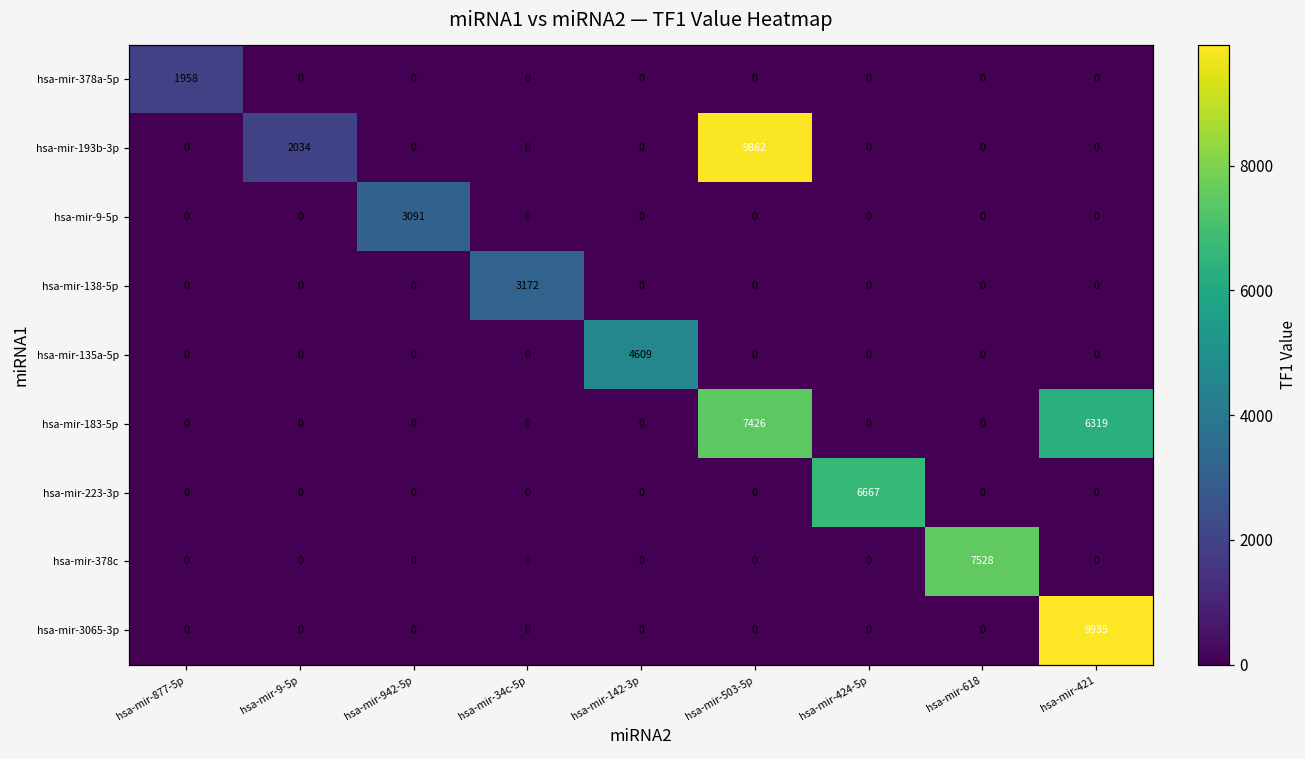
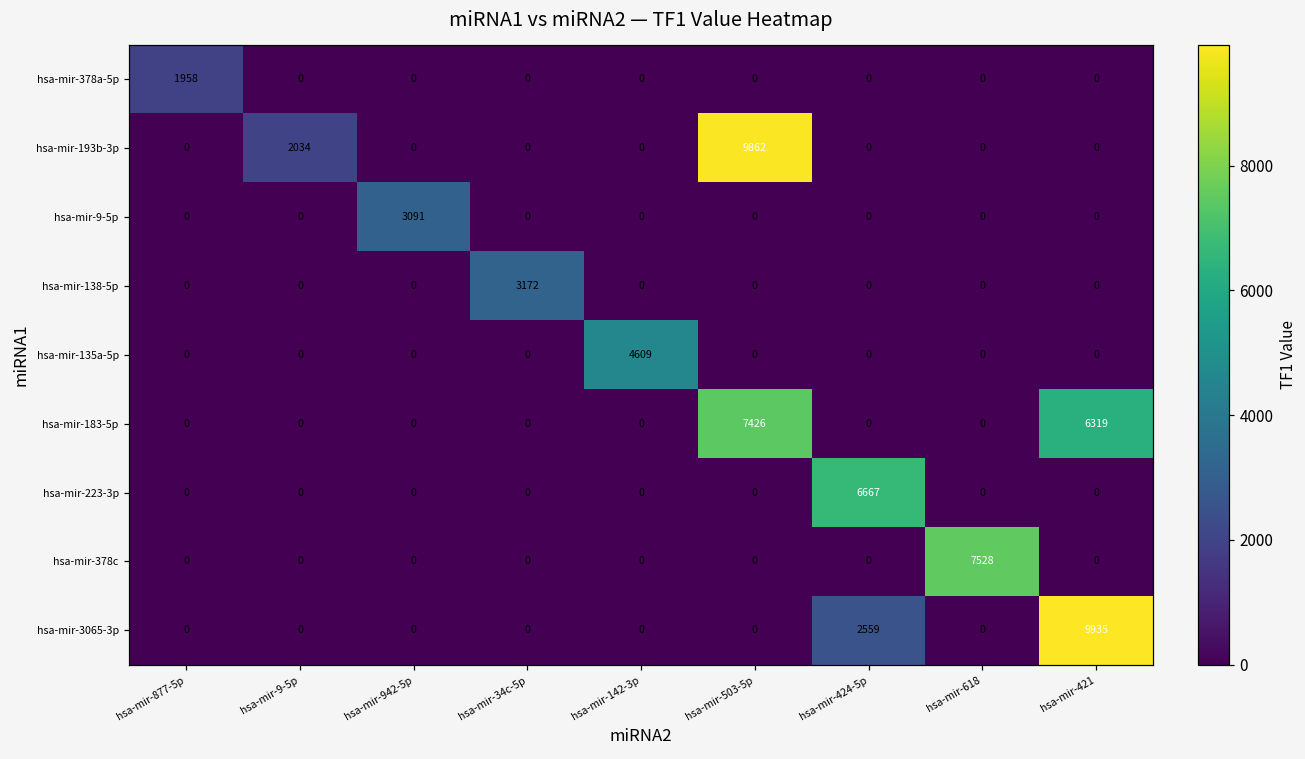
hsa-mir-3065-3p, hsa-mir-424-5p: 0 -> 2559
